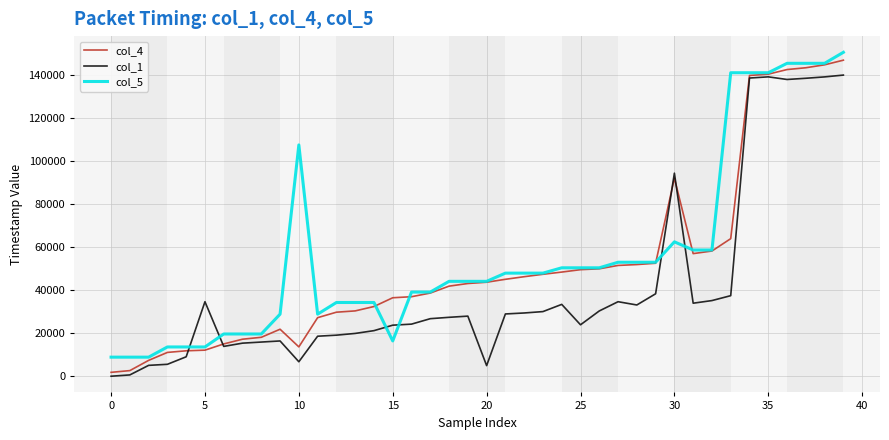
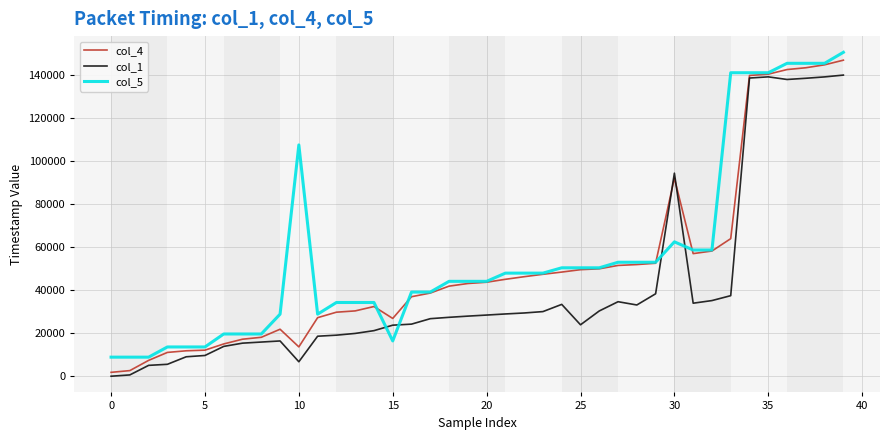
col_1, 5: 35000 -> 10000
col_4, 15: 36000 -> 27000
col_1, 20: 5000 -> 28000
